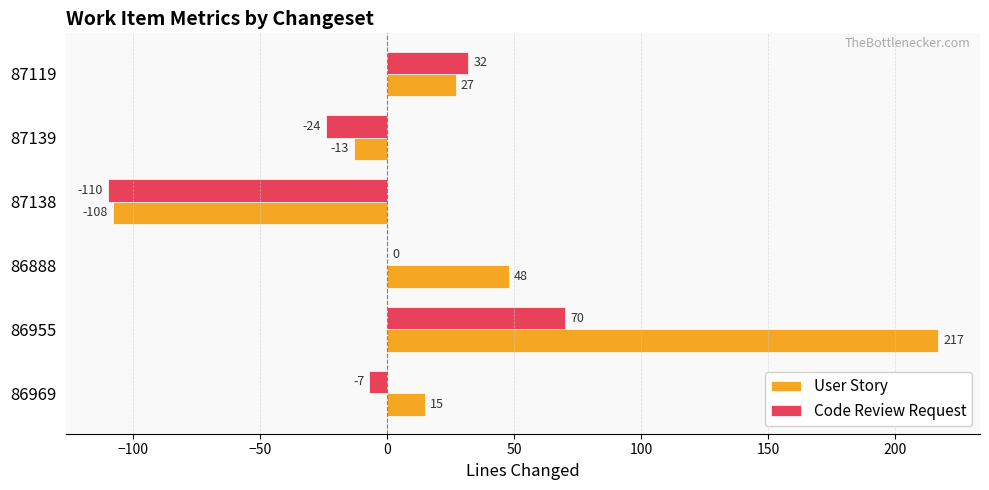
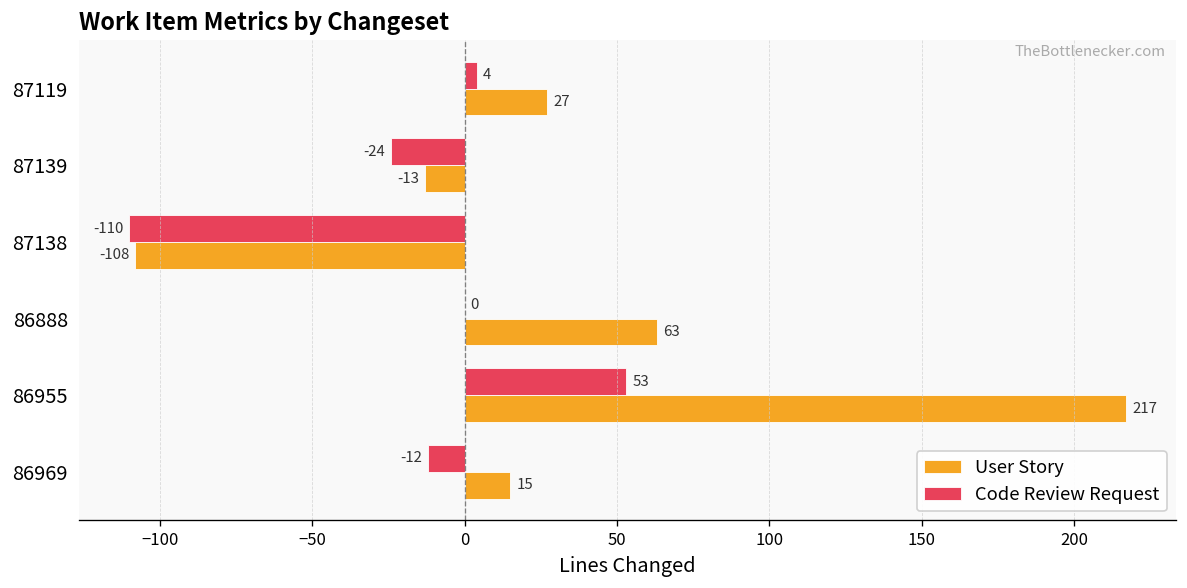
Code Review Request, 87119: 32 -> 4
User Story, 86888: 48 -> 63
Code Review Request, 86955: 70 -> 53
Code Review Request, 86969: -7 -> -12
